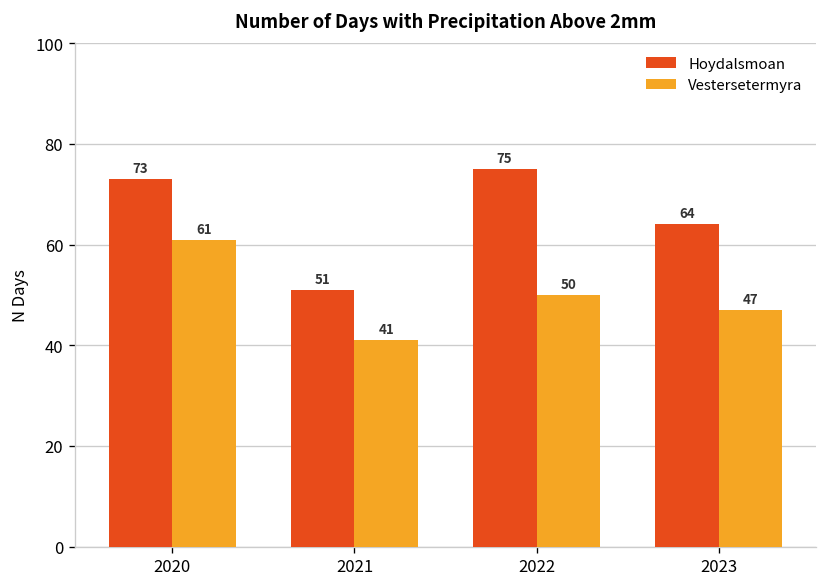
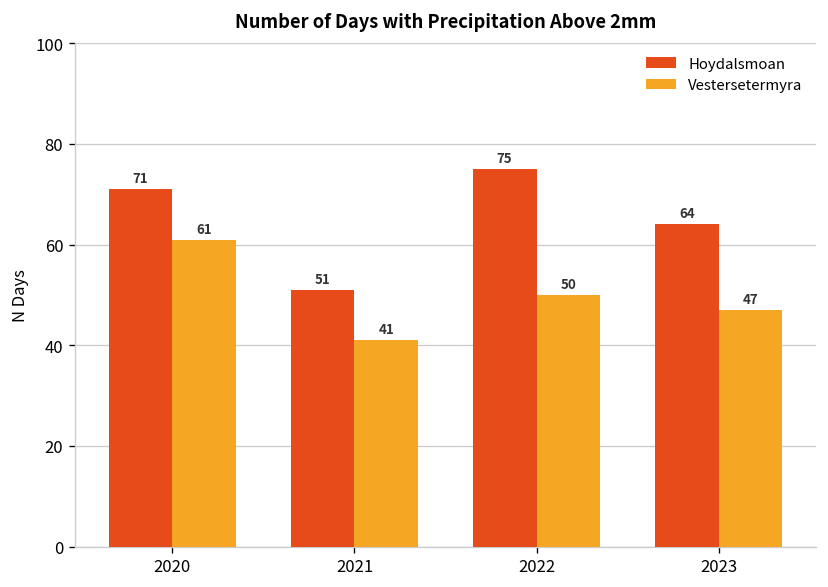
Hoydalsmoan, 2020: 73 -> 71
